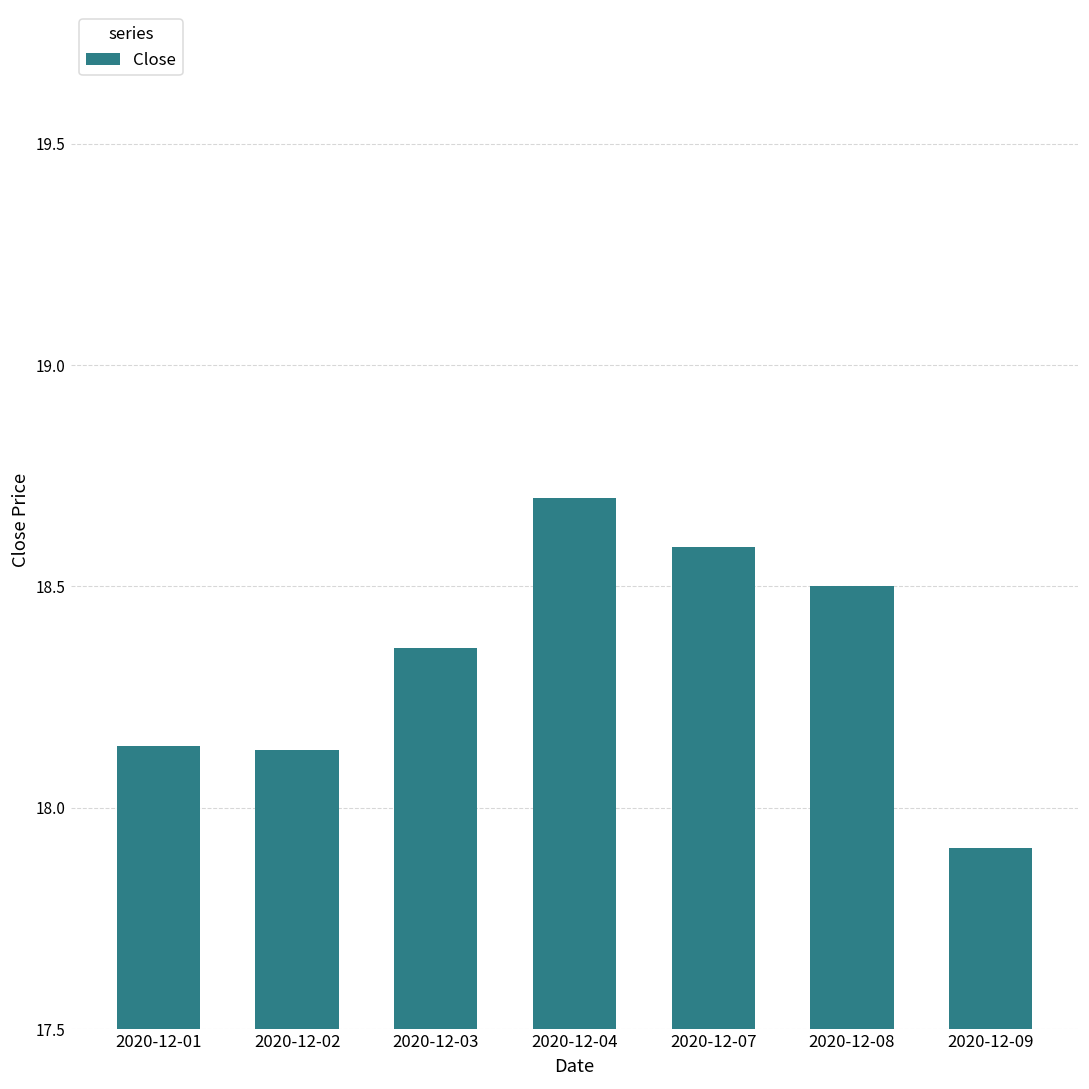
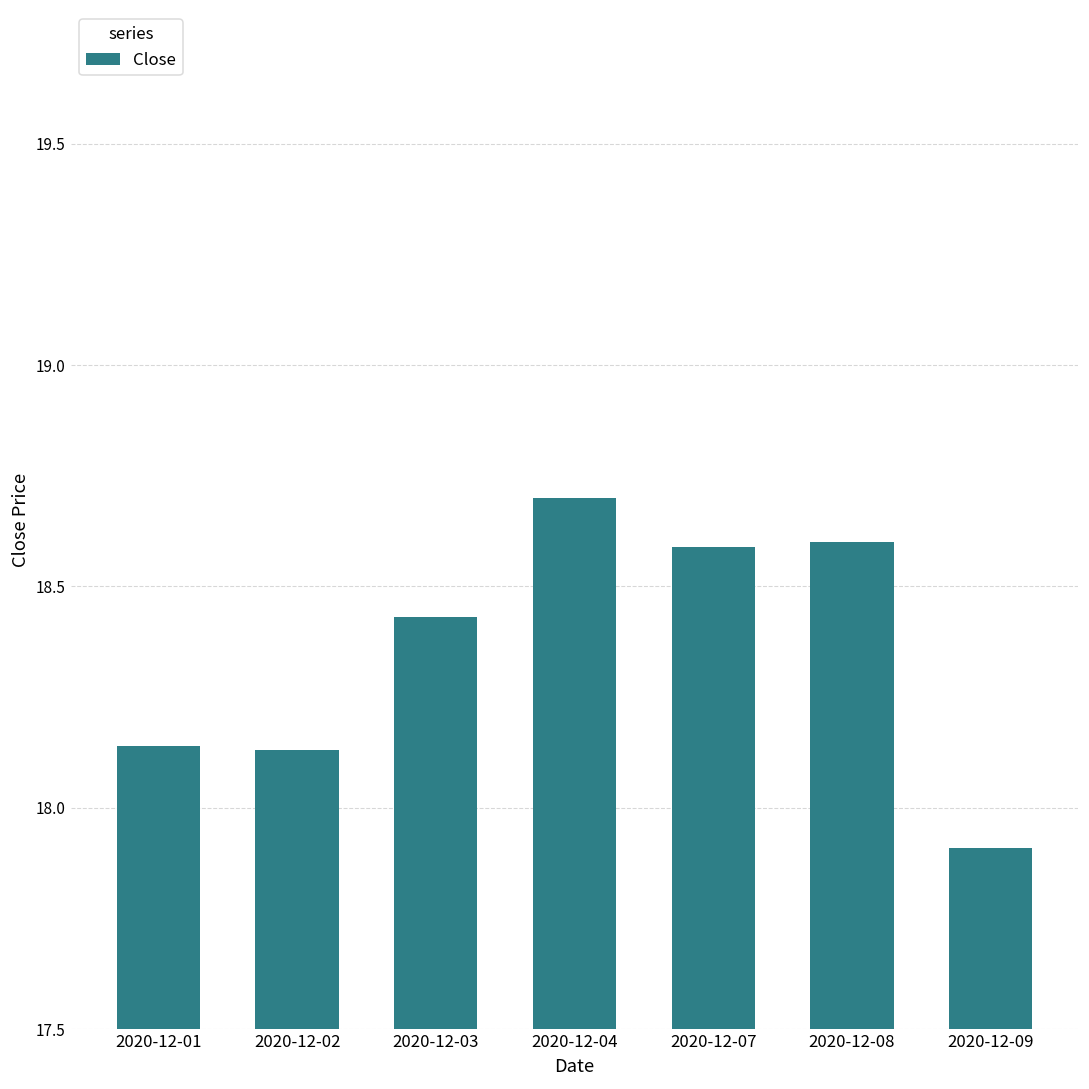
2020-12-03: 18.36 -> 18.43
2020-12-08: 18.5 -> 18.6
